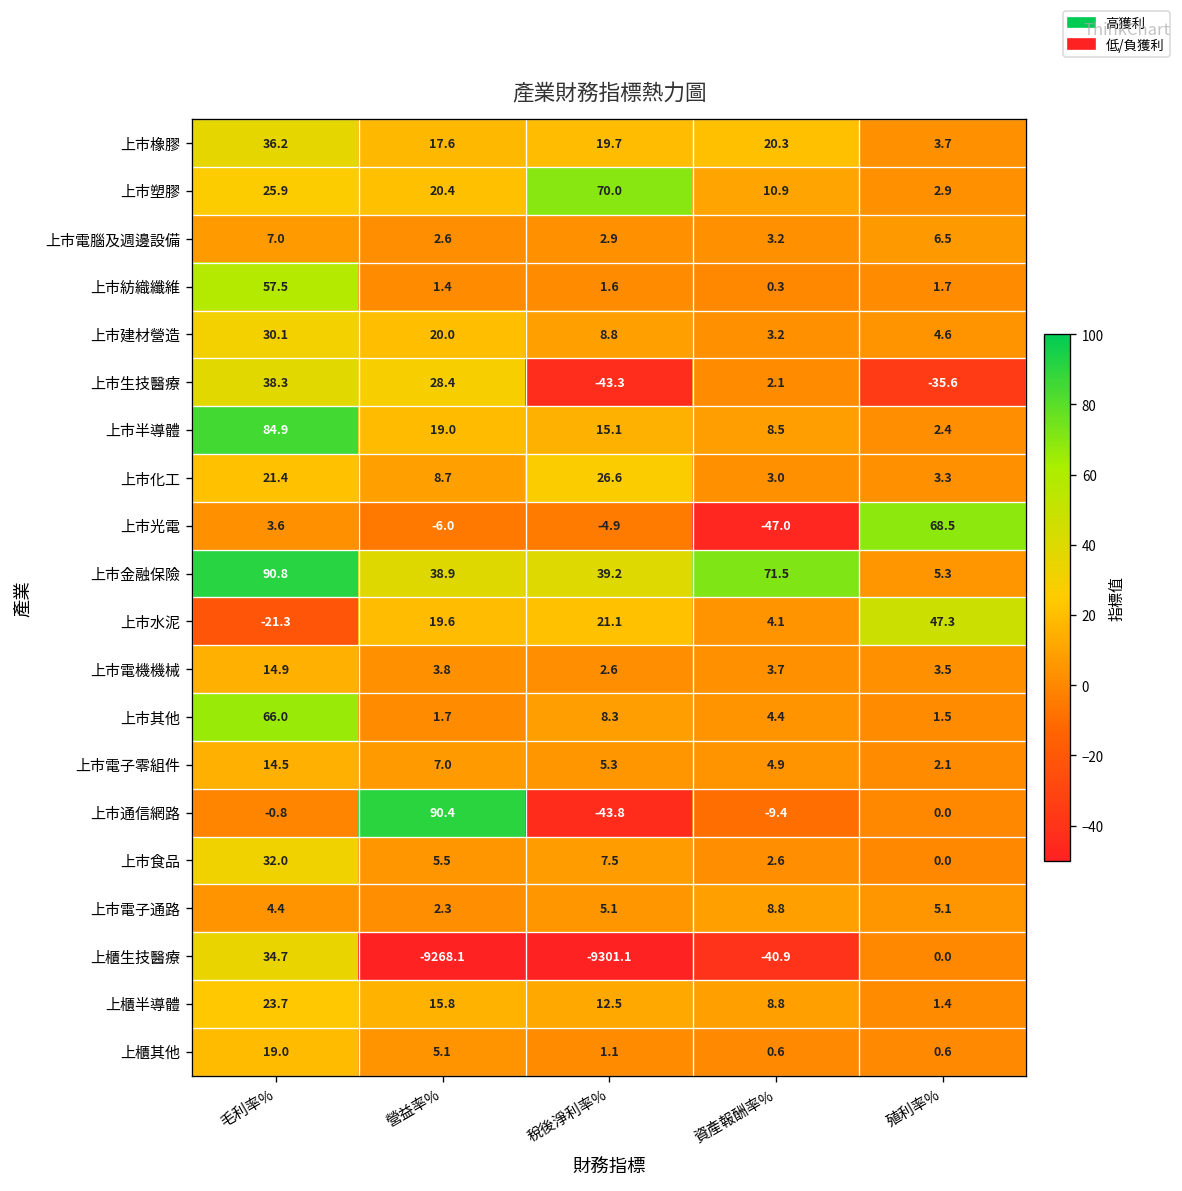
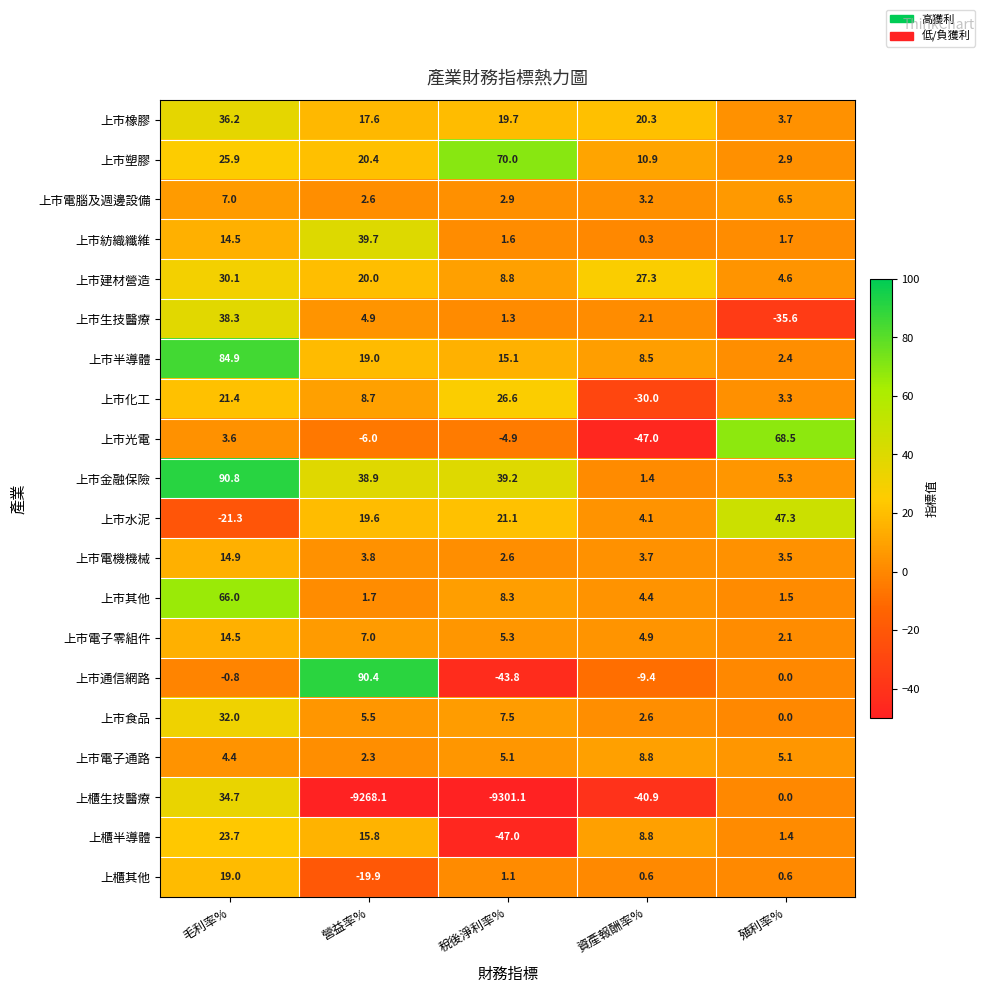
上市紡織纖維, 毛利率%: 57.5 -> 14.5
上市紡織纖維, 營益率%: 1.4 -> 39.7
上市建材營造, 資產報酬率%: 3.2 -> 27.3
上市生技醫療, 營益率%: 28.4 -> 4.9
上市生技醫療, 稅後淨利率%: -43.3 -> 1.3
上市化工, 資產報酬率%: 3.0 -> -30.0
上市金融保險, 資產報酬率%: 71.5 -> 1.4
上櫃半導體, 稅後淨利率%: 12.5 -> -47.0
上櫃其他, 營益率%: 5.1 -> -19.9
